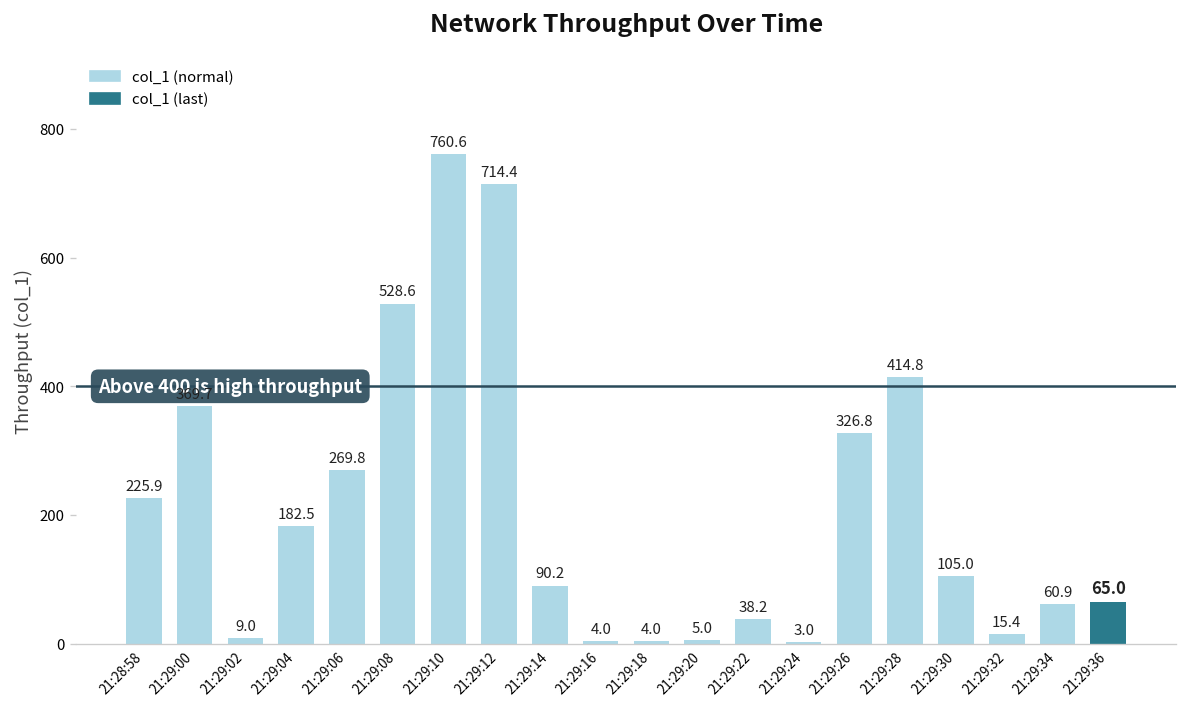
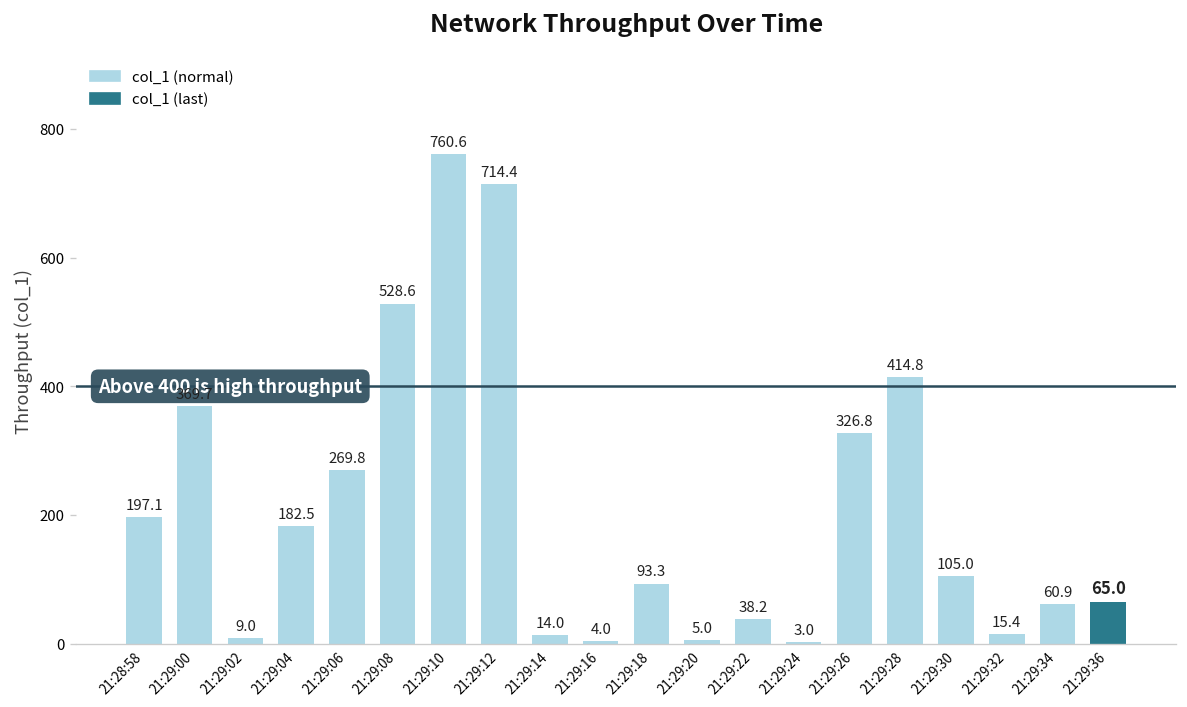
21:28:58: 225.9 -> 197.1
21:29:14: 90.2 -> 14.0
21:29:18: 4.0 -> 93.3
